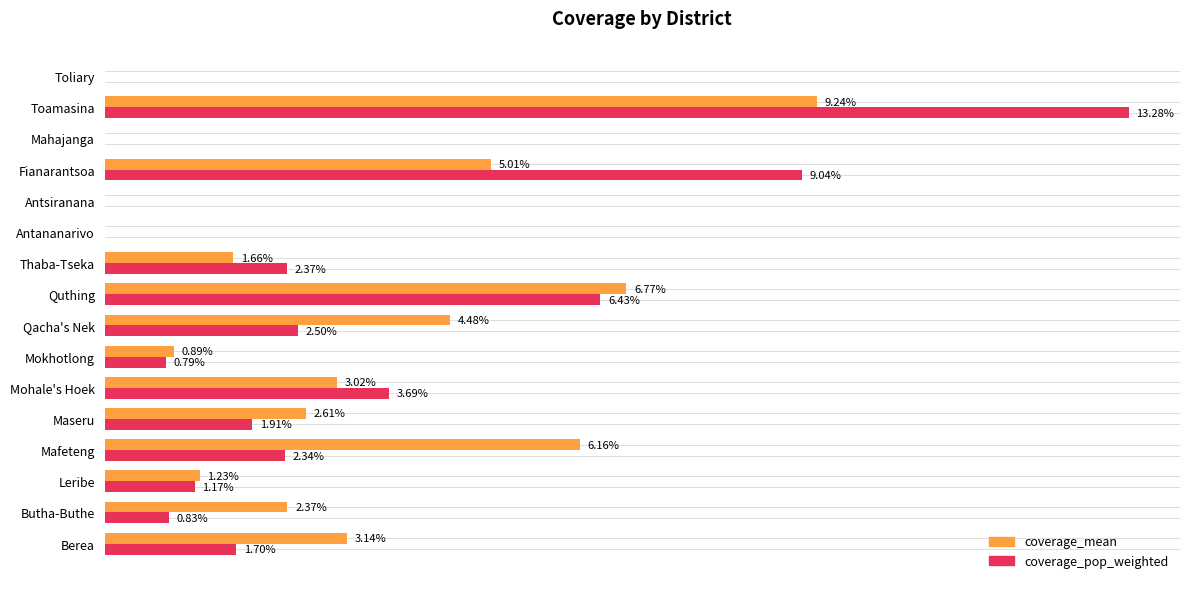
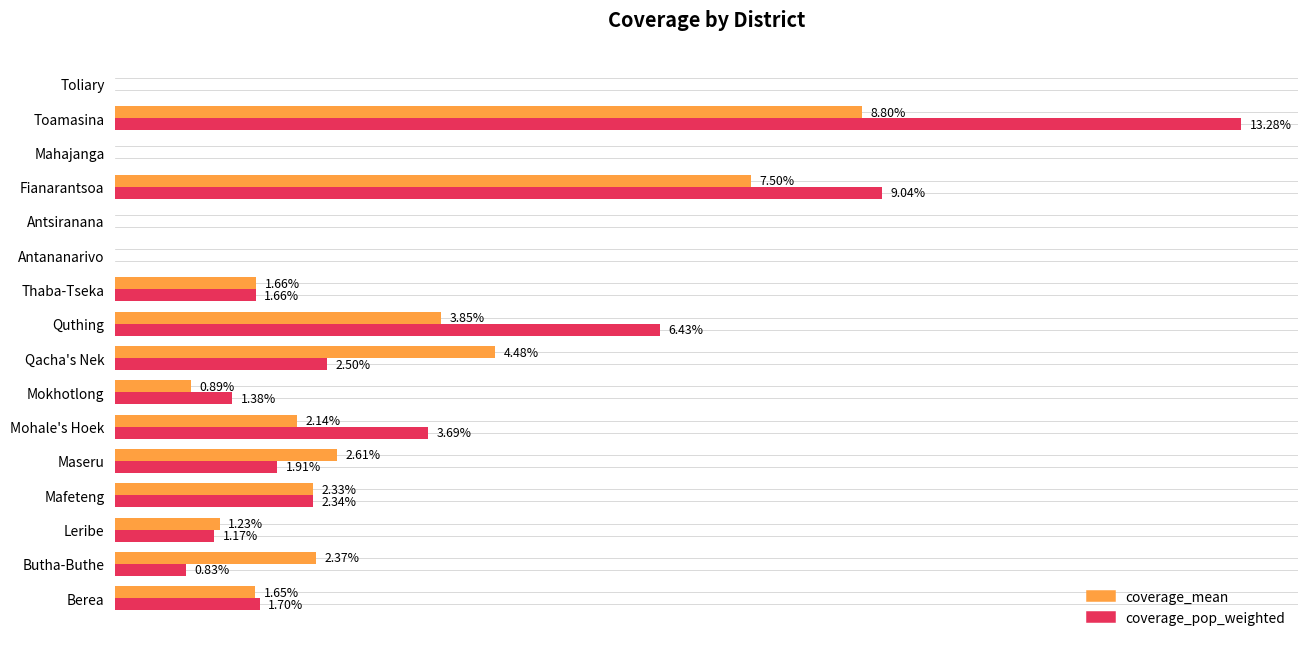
coverage_mean, Toamasina: 9.24% -> 8.80%
coverage_mean, Fianarantsoa: 5.01% -> 7.50%
coverage_pop_weighted, Thaba-Tseka: 2.37% -> 1.66%
coverage_mean, Quthing: 6.77% -> 3.85%
coverage_pop_weighted, Mokhotlong: 0.79% -> 1.38%
coverage_mean, Mohale's Hoek: 3.02% -> 2.14%
coverage_mean, Mafeteng: 6.16% -> 2.33%
coverage_mean, Berea: 3.14% -> 1.65%
